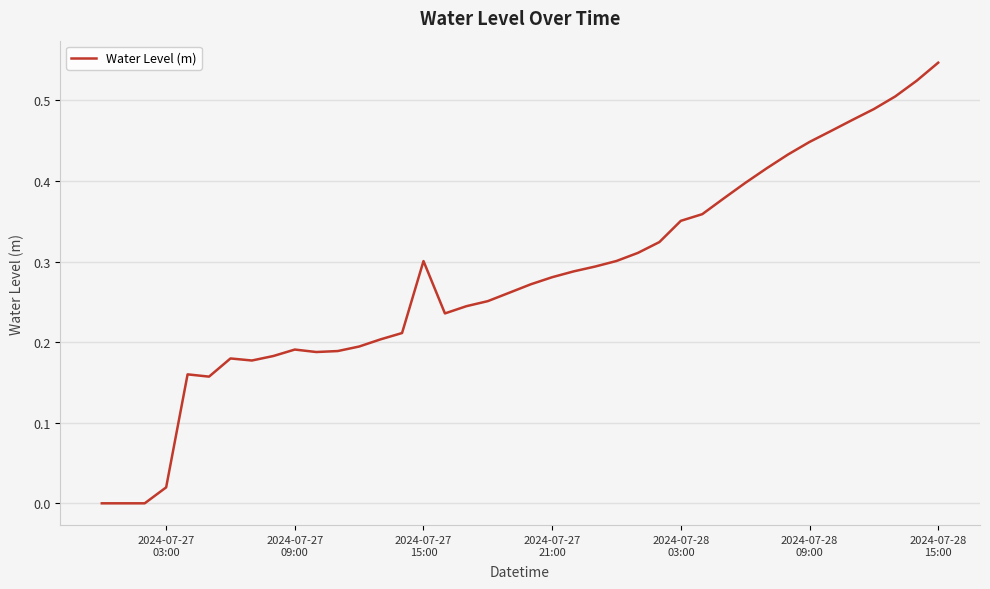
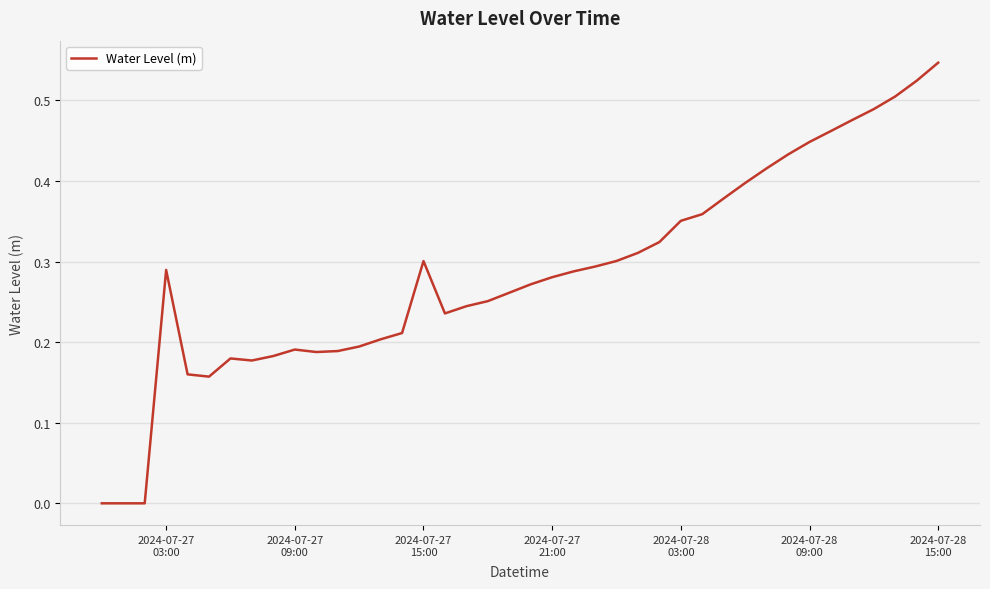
2024-07-27 03:00: 0.02 -> 0.29
